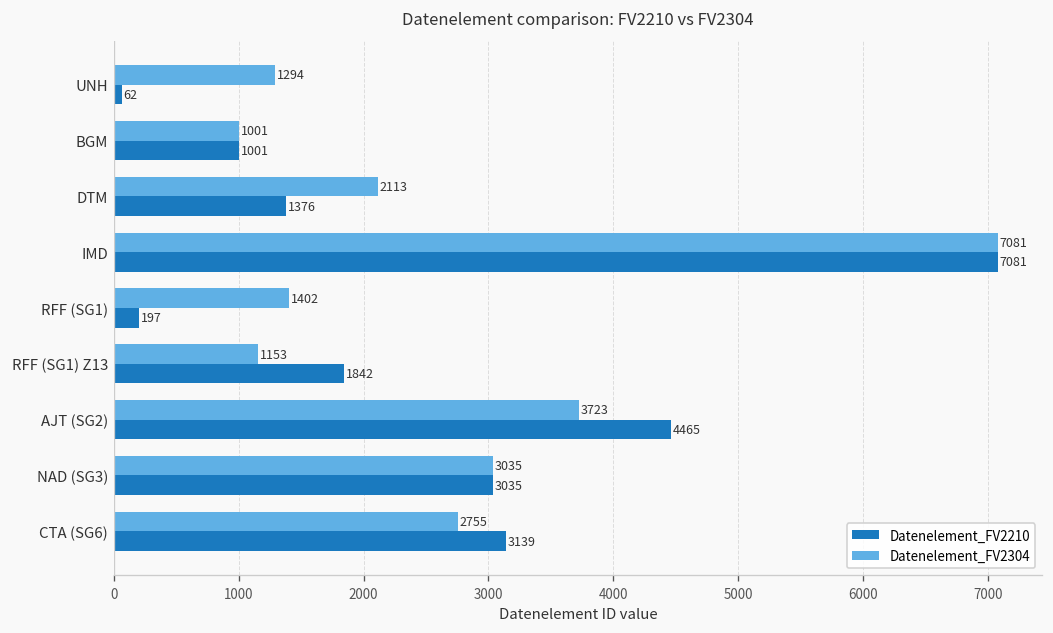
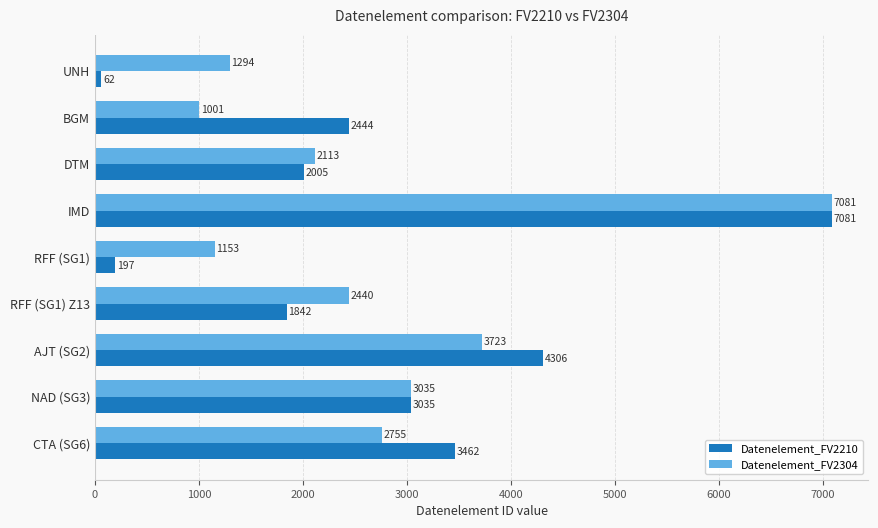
Datenelement_FV2210, BGM: 1001 -> 2444
Datenelement_FV2210, DTM: 1376 -> 2005
Datenelement_FV2304, RFF (SG1): 1402 -> 1153
Datenelement_FV2304, RFF (SG1) Z13: 1153 -> 2440
Datenelement_FV2210, AJT (SG2): 4465 -> 4306
Datenelement_FV2210, CTA (SG6): 3139 -> 3462
